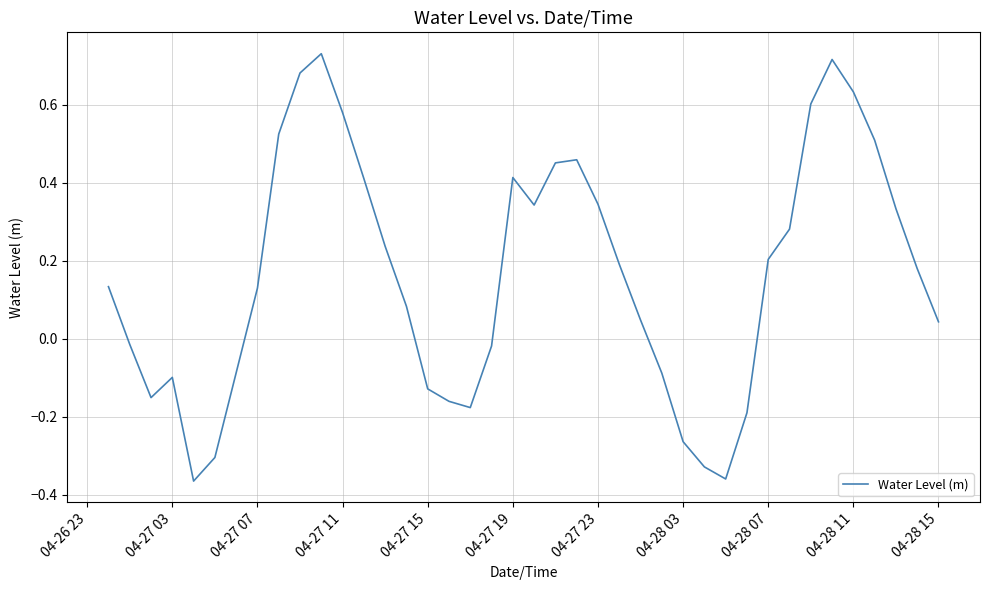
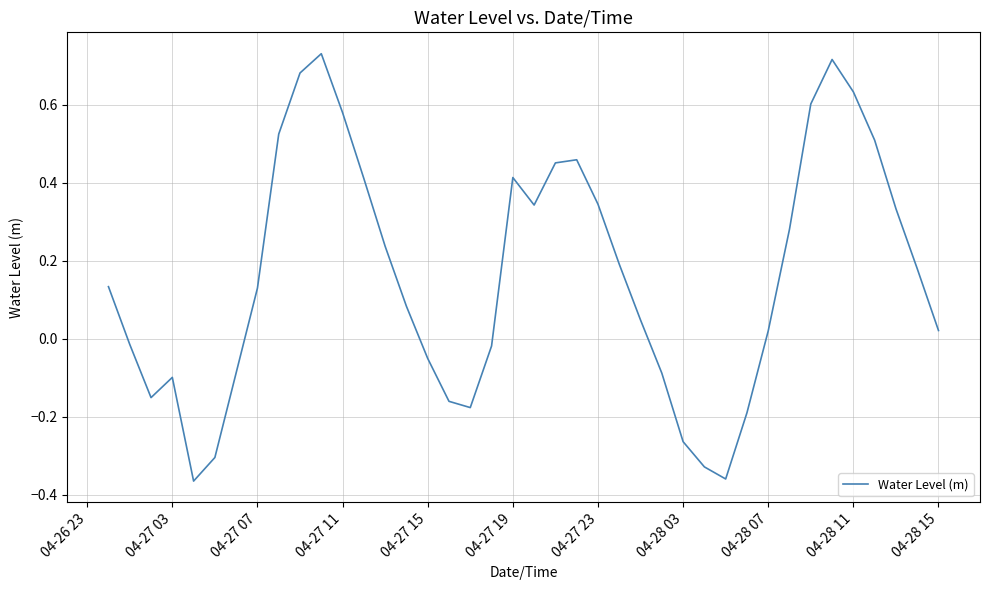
04-27 15: -0.13 -> -0.05
04-28 07: 0.20 -> 0.02
04-28 15: 0.04 -> 0.02
